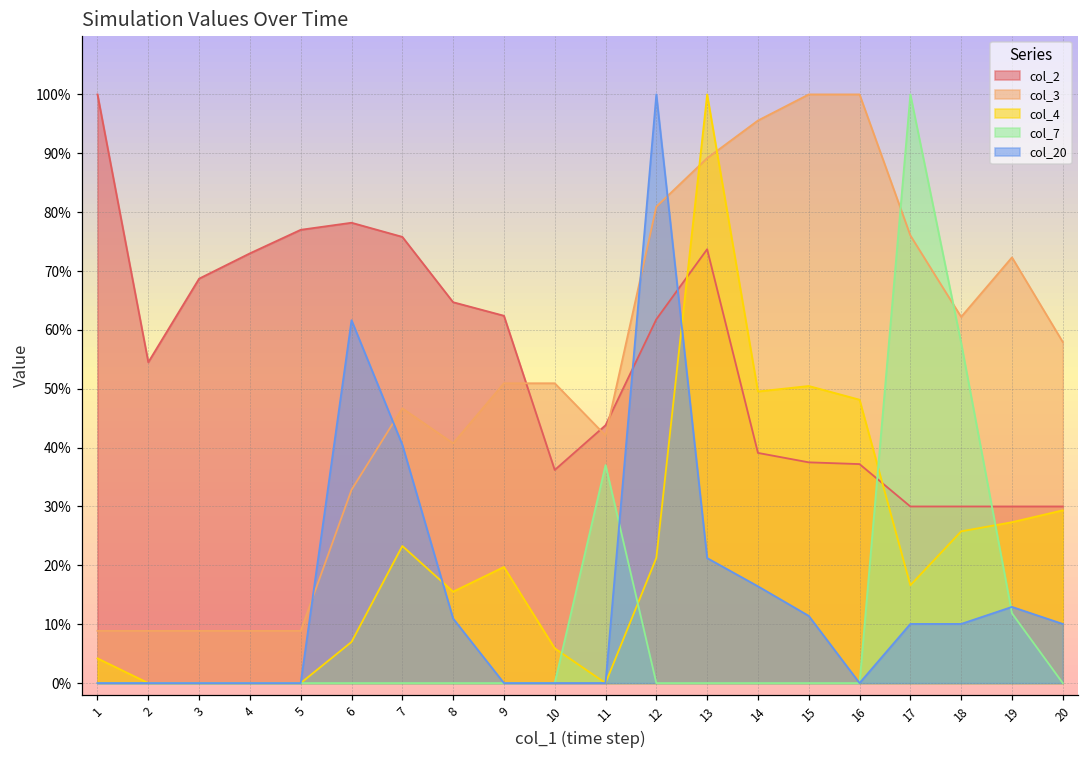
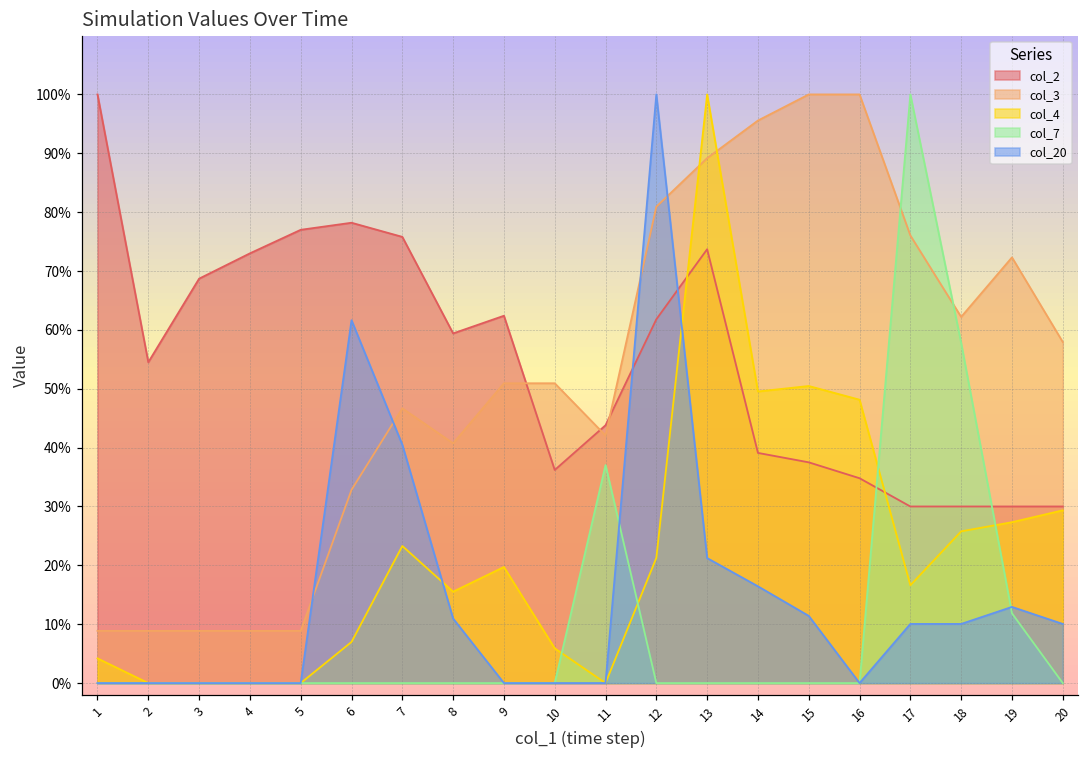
col_2, 8: 65% -> 59%
col_2, 16: 37% -> 35%
